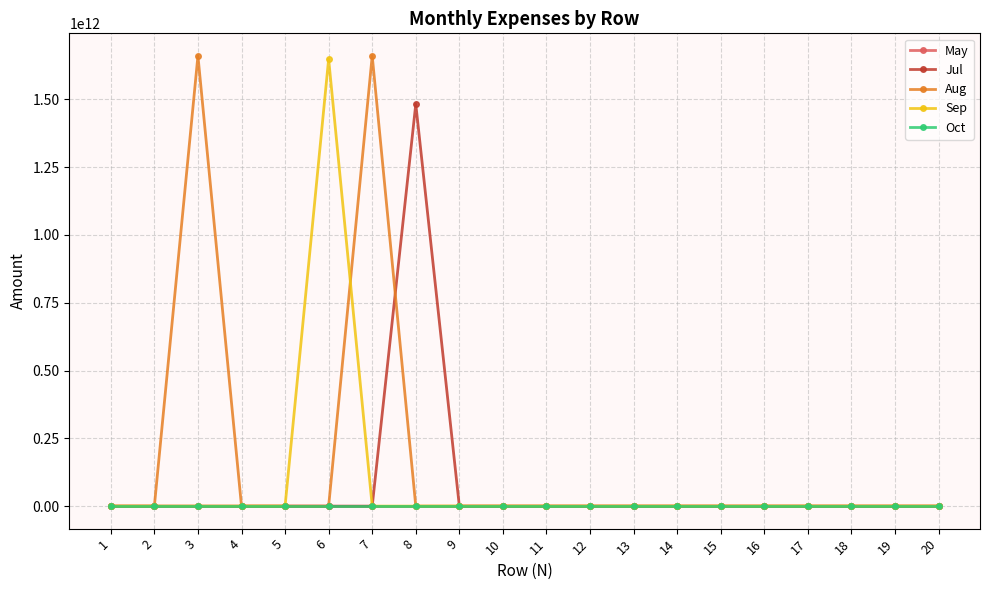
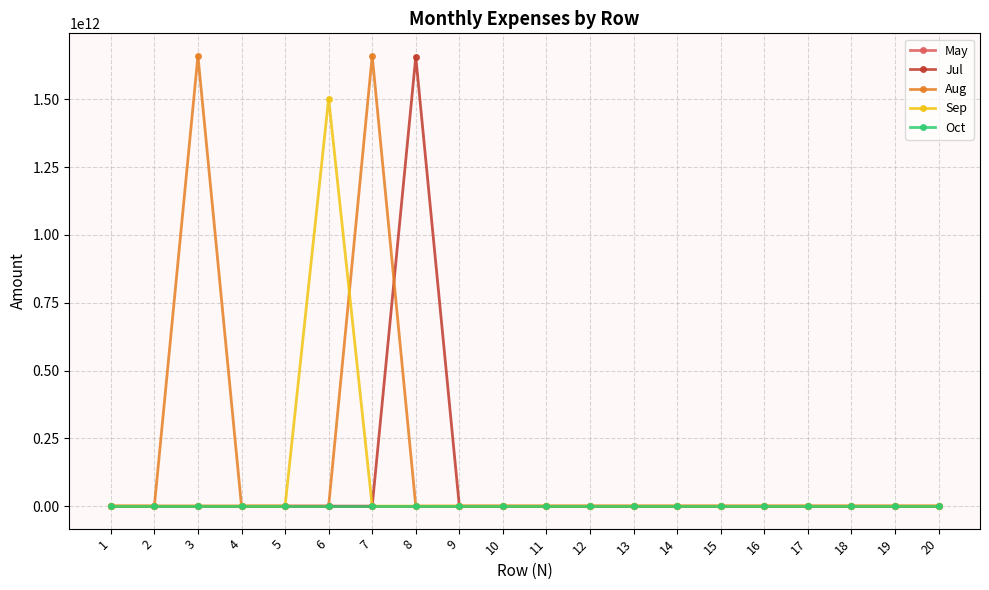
Sep, 6: 1650000000000 -> 1500000000000
Jul, 8: 1480000000000 -> 1660000000000
